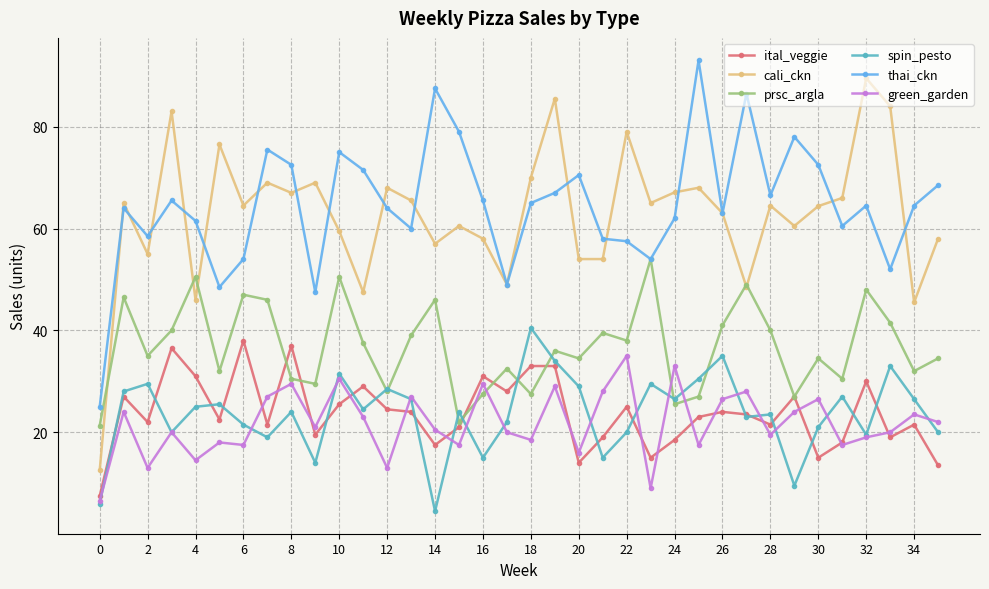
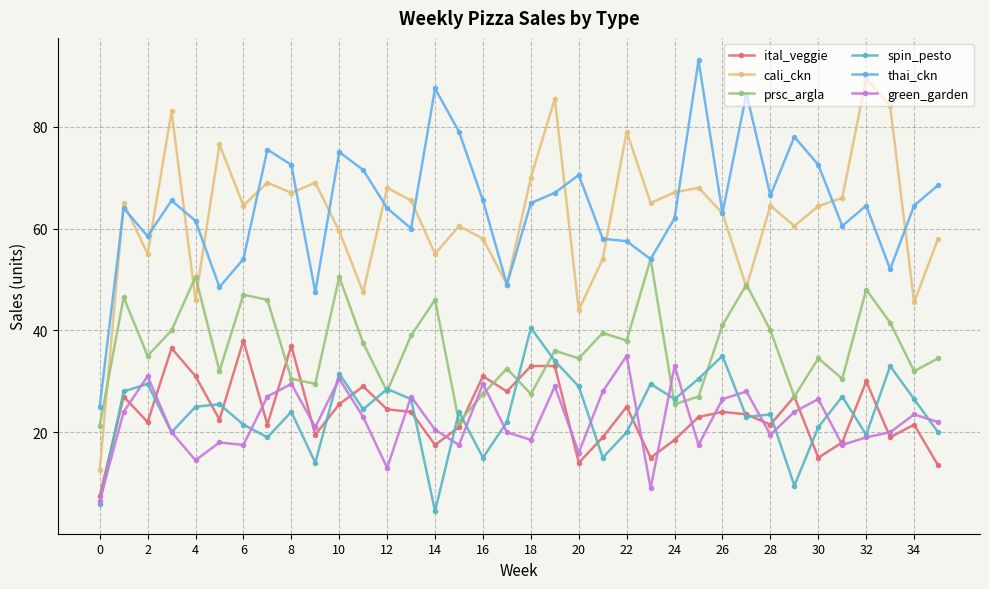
green_garden, 2: 13 -> 31
cali_ckn, 14: 57 -> 55
cali_ckn, 20: 54 -> 44
